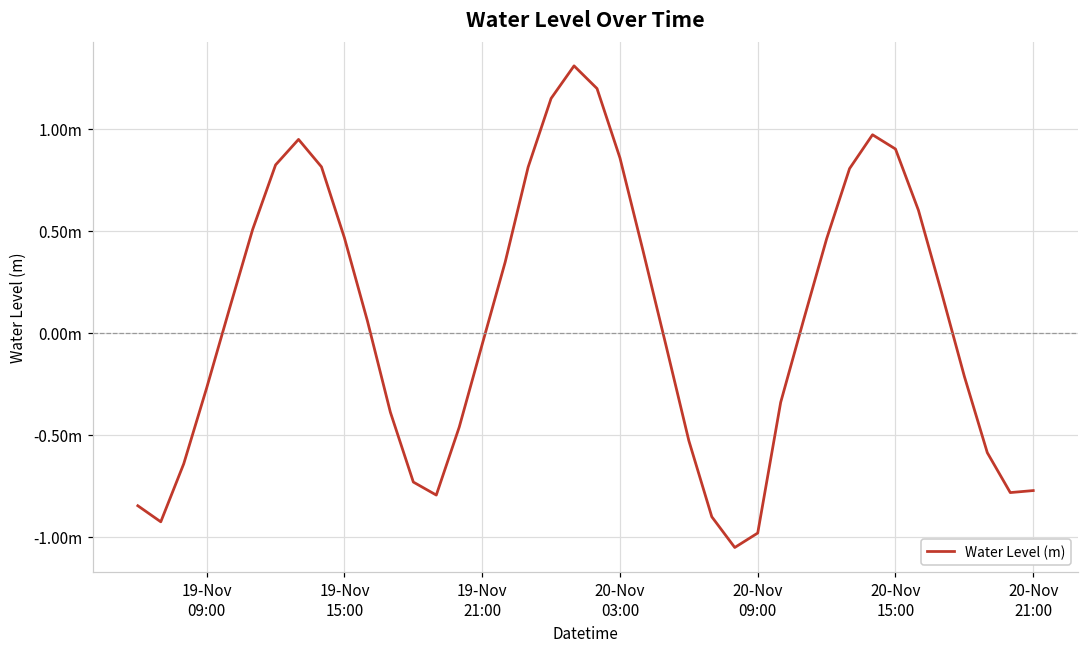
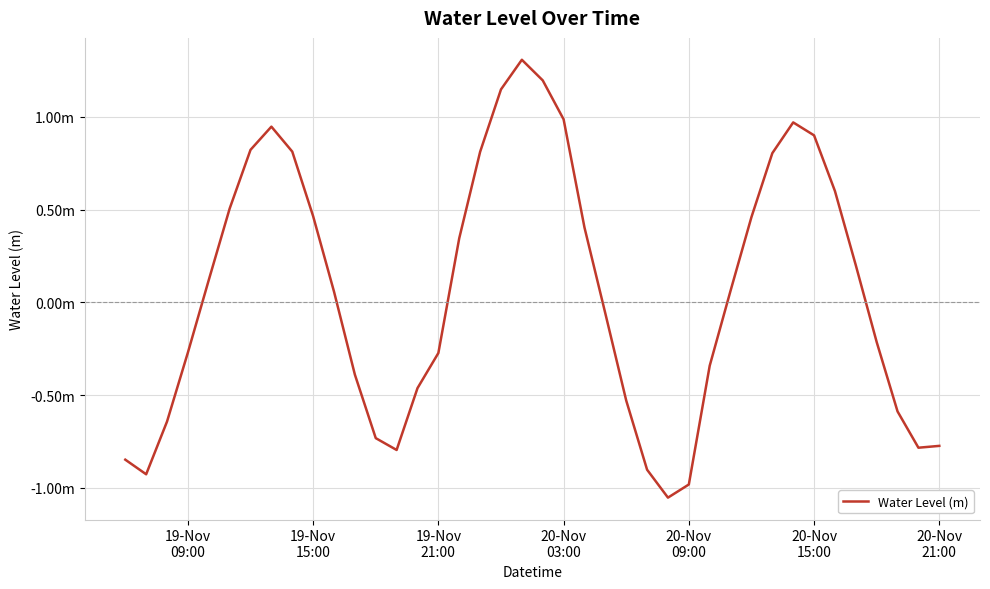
19-Nov 21:00: -0.06m -> -0.27m
20-Nov 03:00: 0.86m -> 0.99m
